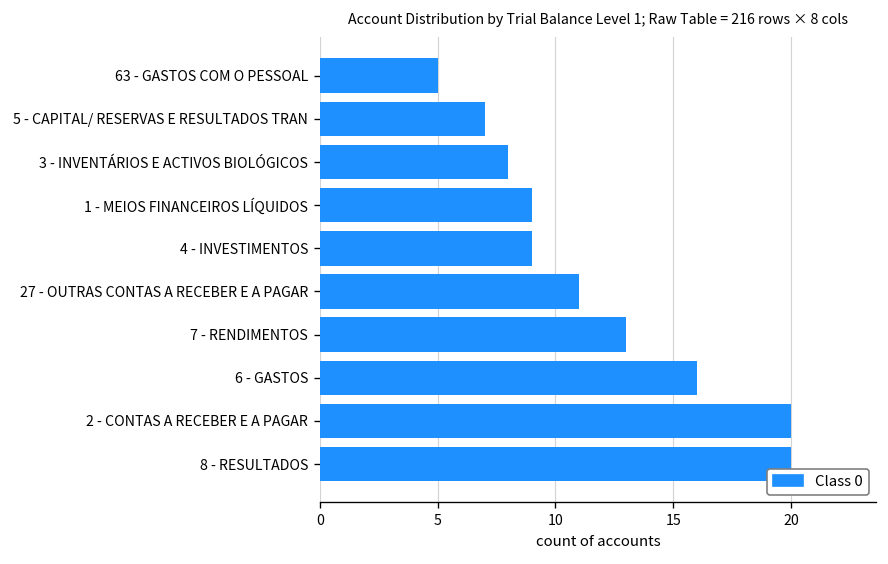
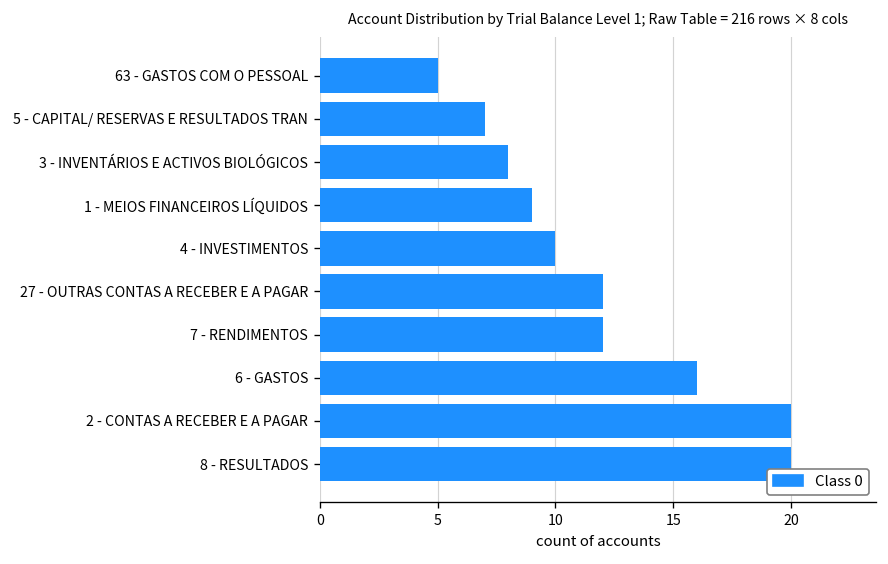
4 - INVESTIMENTOS: 9 -> 10
27 - OUTRAS CONTAS A RECEBER E A PAGAR: 11 -> 12
7 - RENDIMENTOS: 13 -> 12
